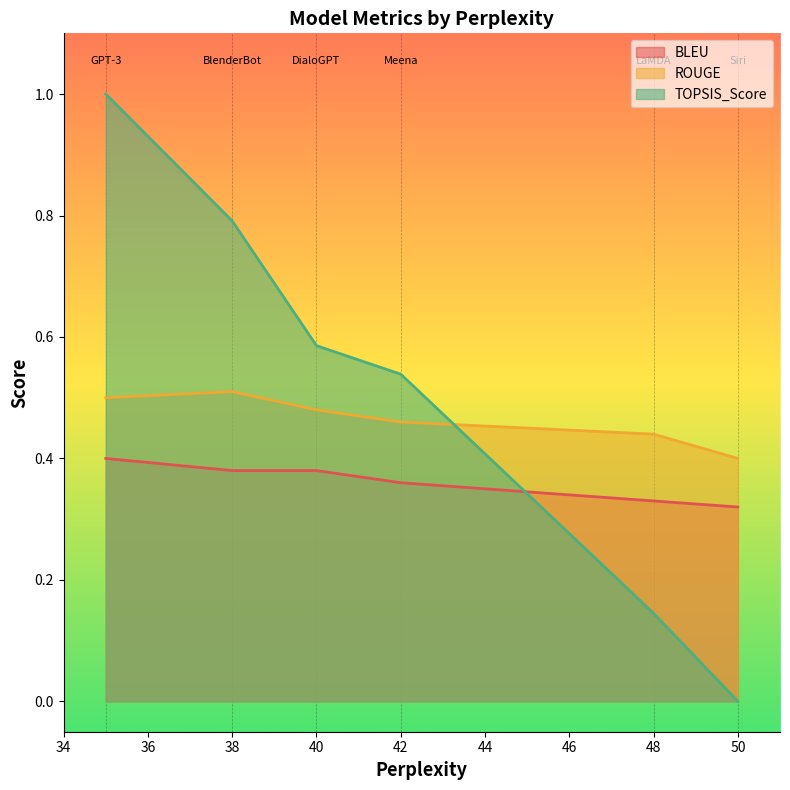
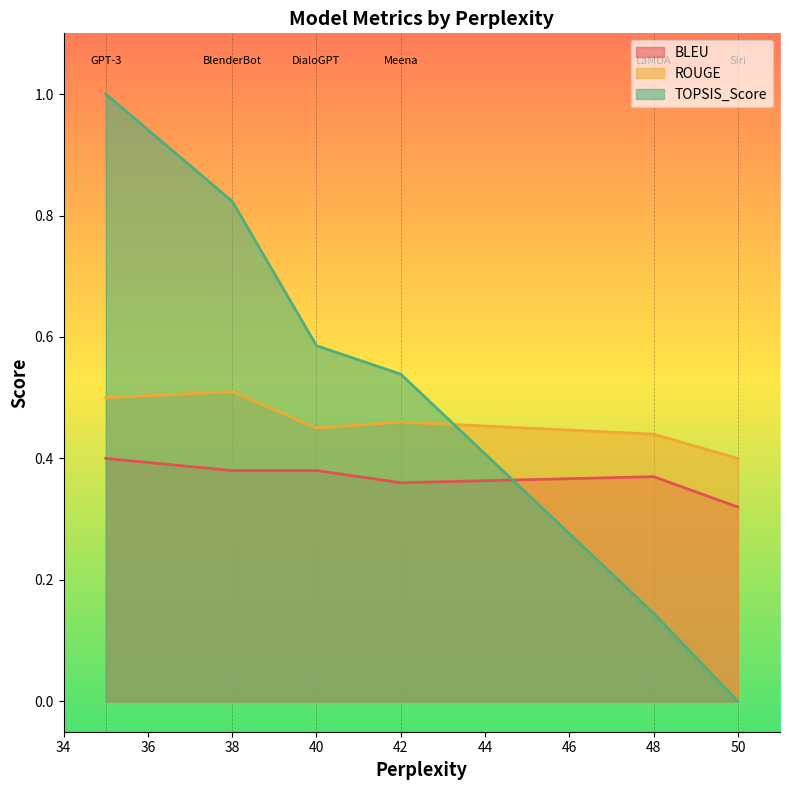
TOPSIS_Score, 38: 0.79 -> 0.82
ROUGE, 40: 0.48 -> 0.45
BLEU, 48: 0.33 -> 0.37
